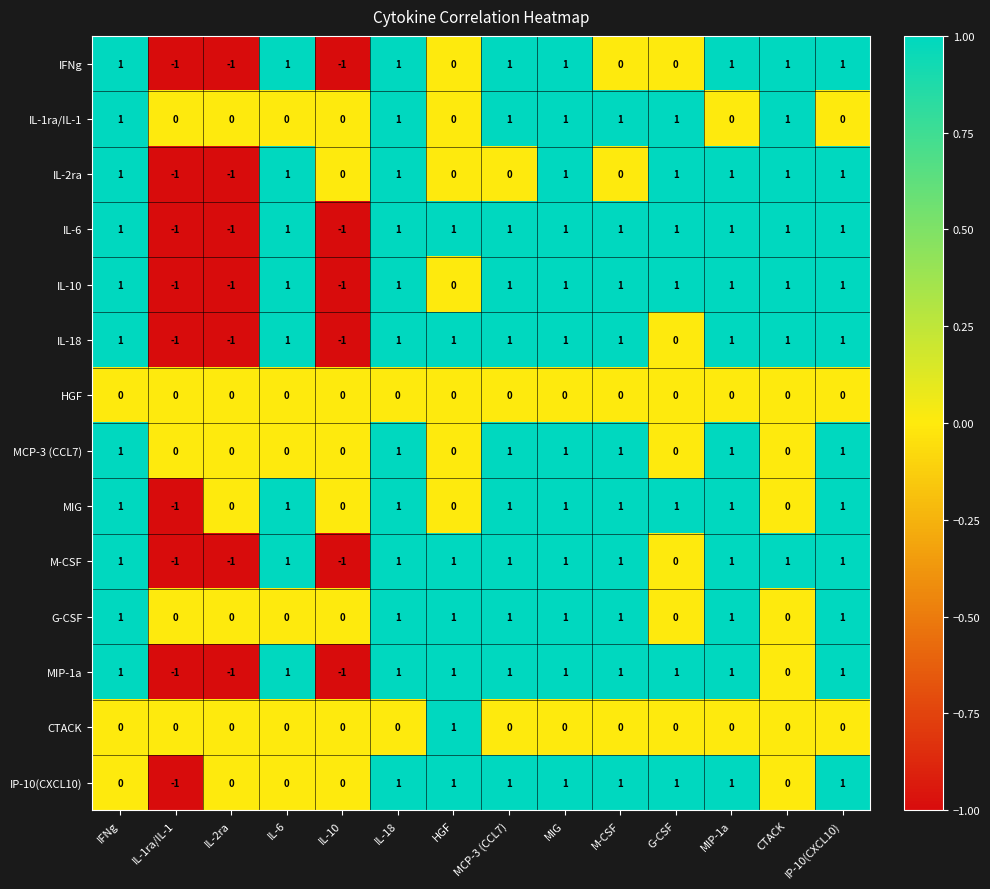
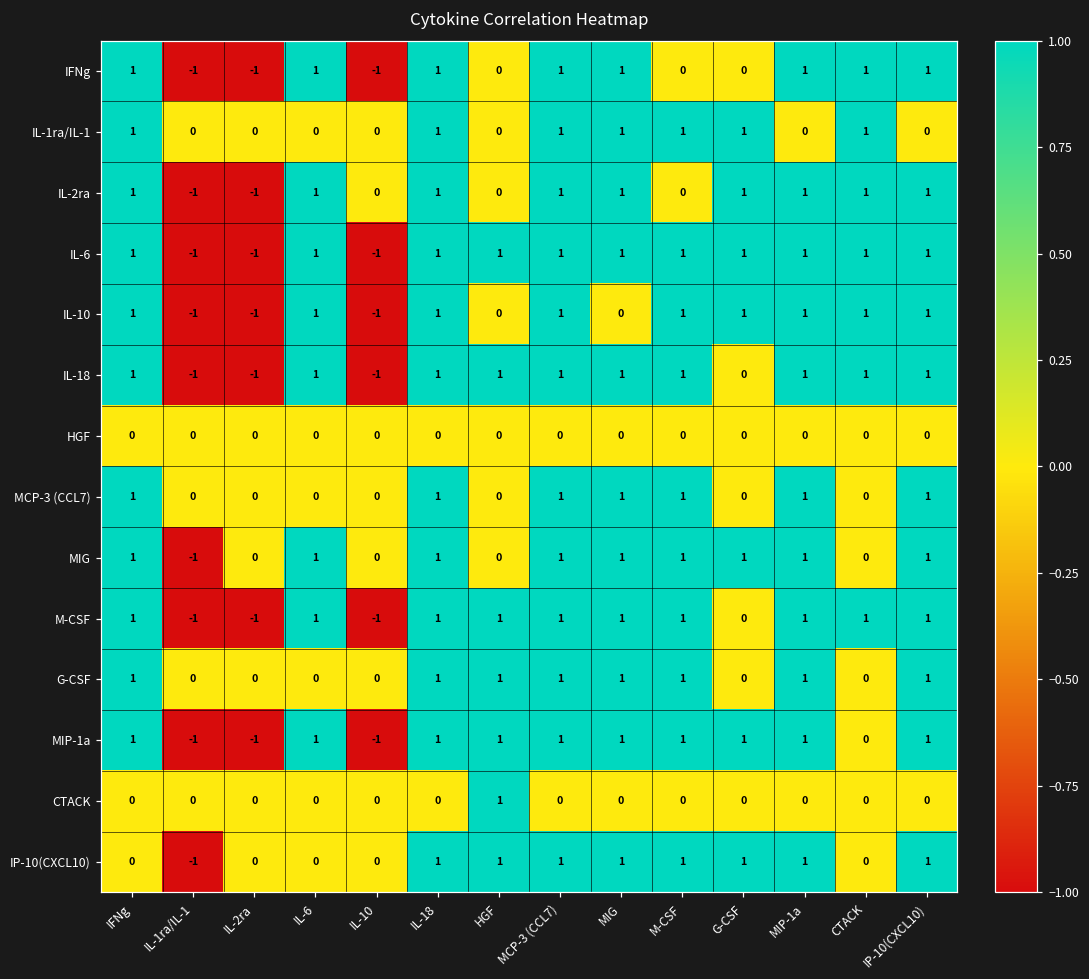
IL-2ra, MCP-3 (CCL7): 0 -> 1
IL-10, MIG: 1 -> 0
